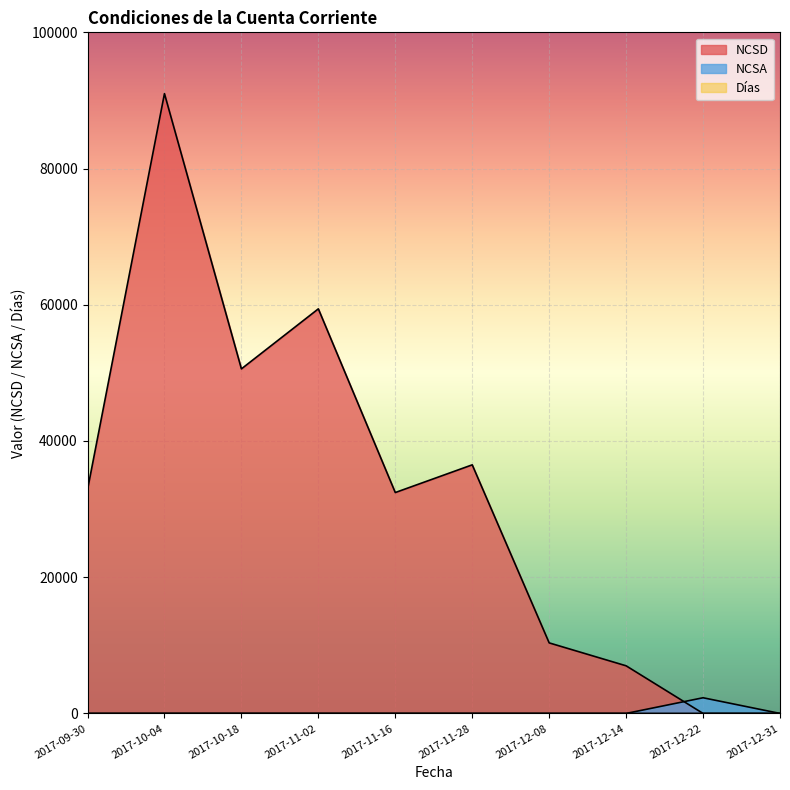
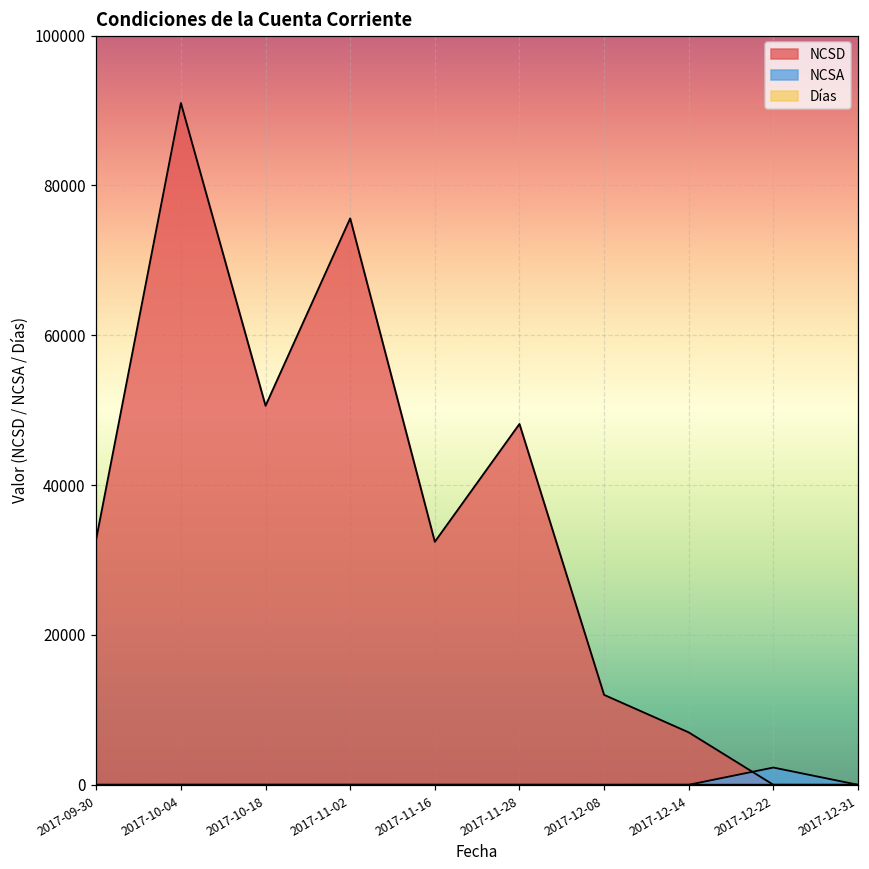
NCSD, 2017-11-02: 59000 -> 76000
NCSD, 2017-11-28: 37000 -> 48000
NCSD, 2017-12-08: 10000 -> 12000
